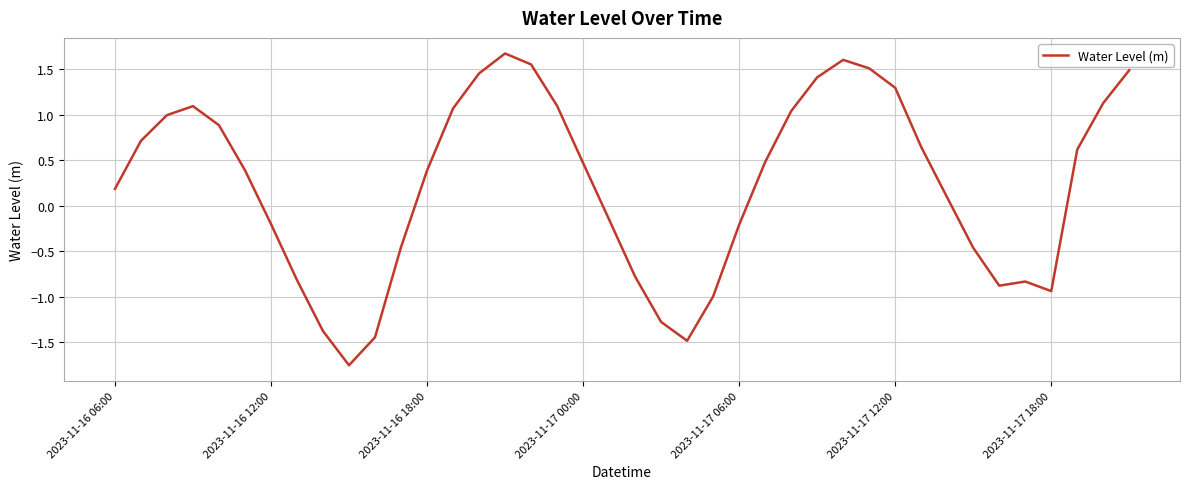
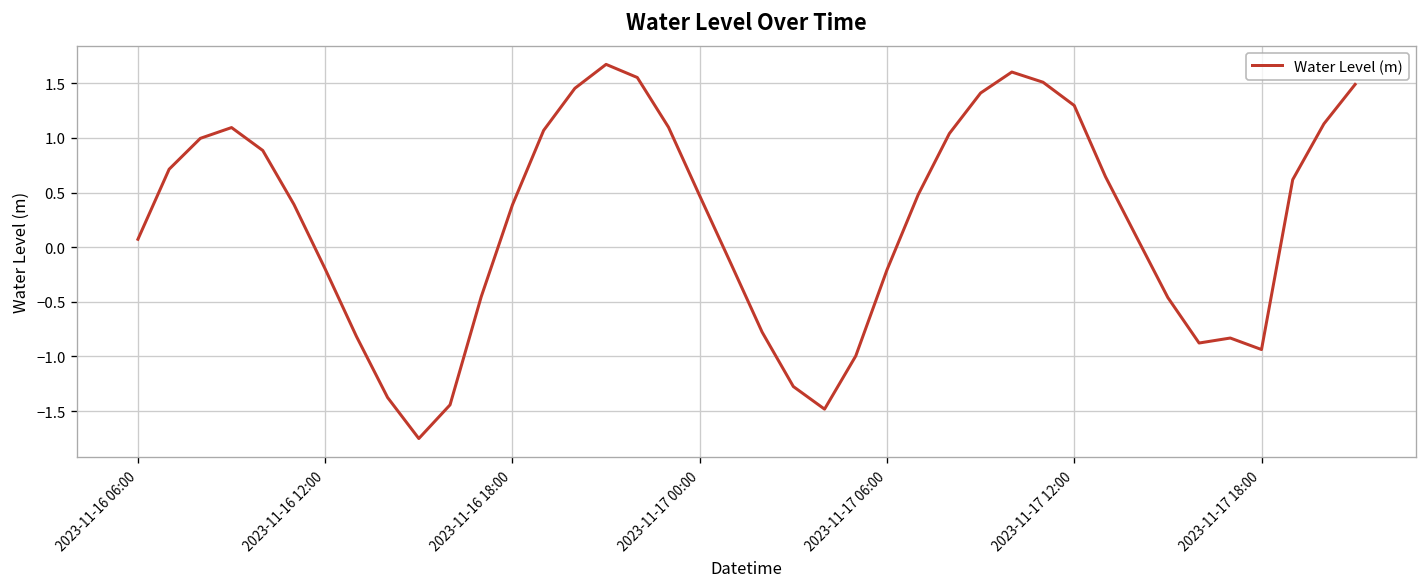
2023-11-16 06:00: 0.2 -> 0.1
